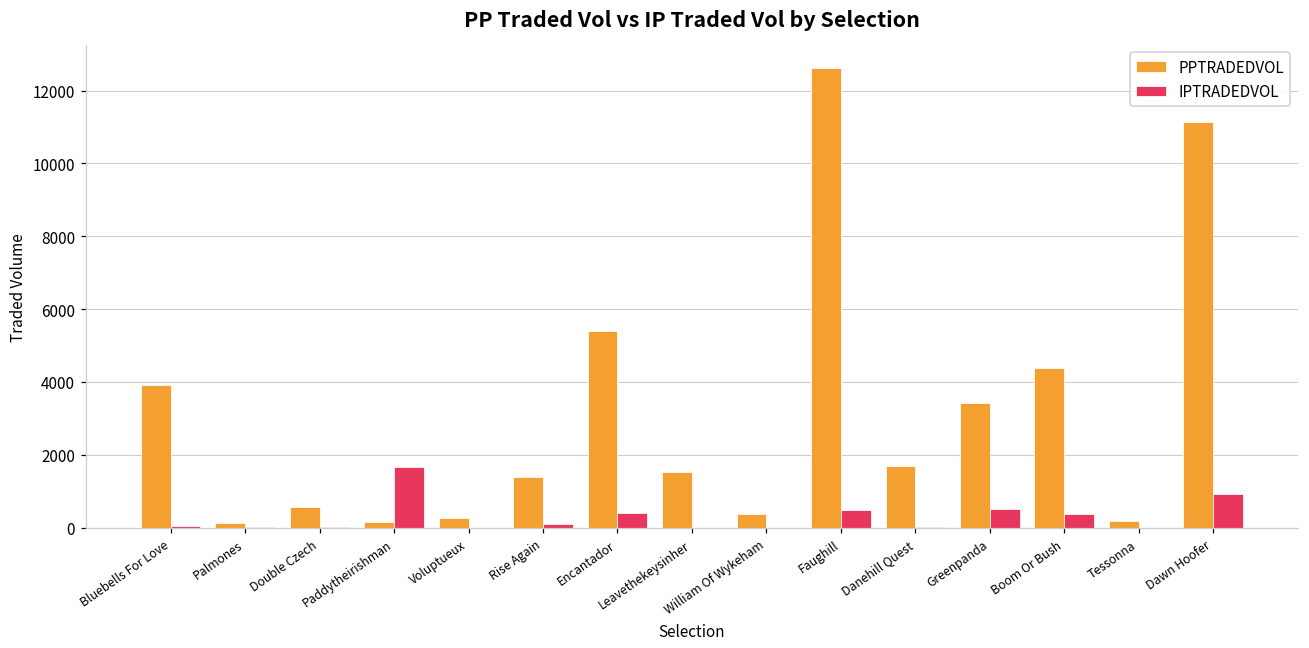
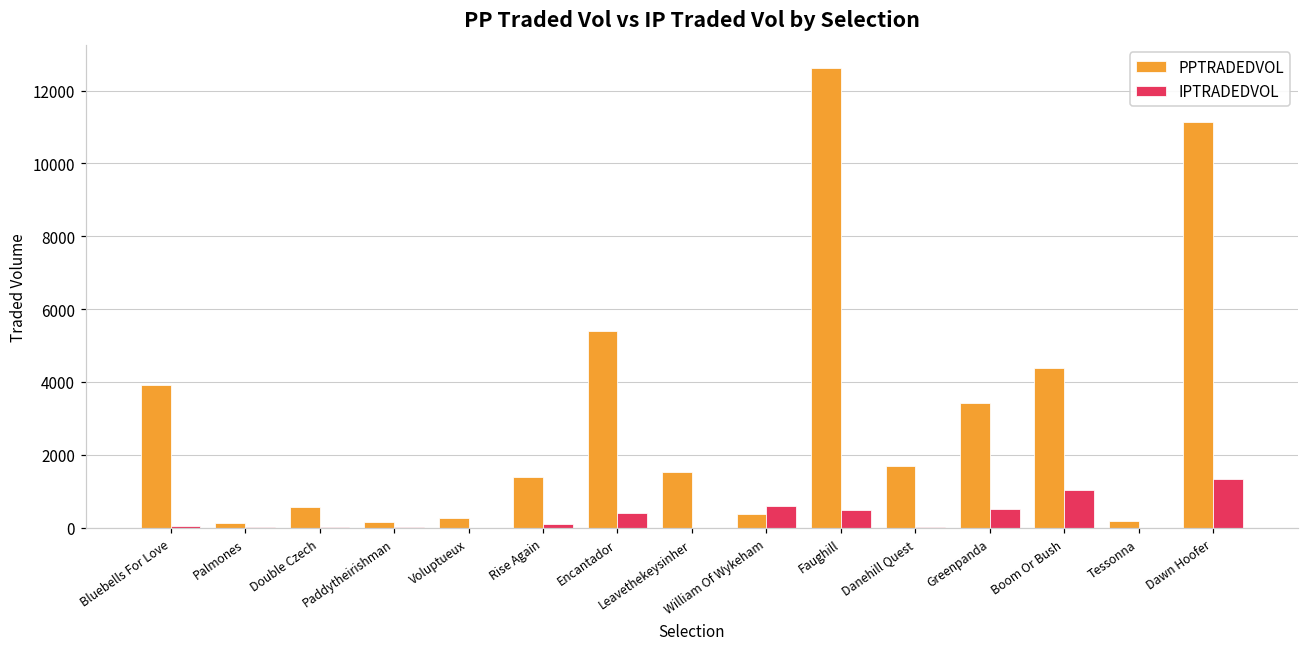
IPTRADEDVOL, Paddytheirishman: 1700 -> 0
IPTRADEDVOL, William Of Wykeham: 0 -> 600
IPTRADEDVOL, Boom Or Bush: 400 -> 1000
IPTRADEDVOL, Dawn Hoofer: 900 -> 1300
